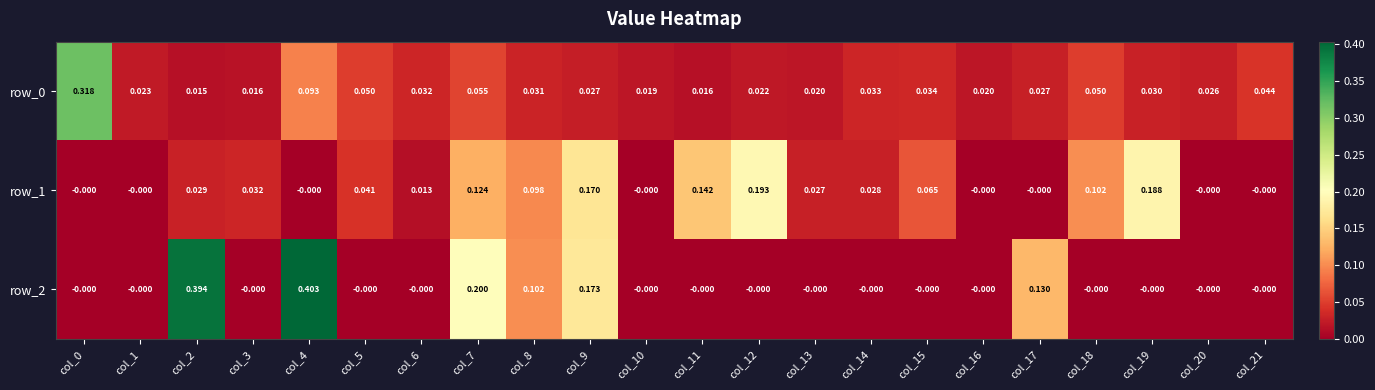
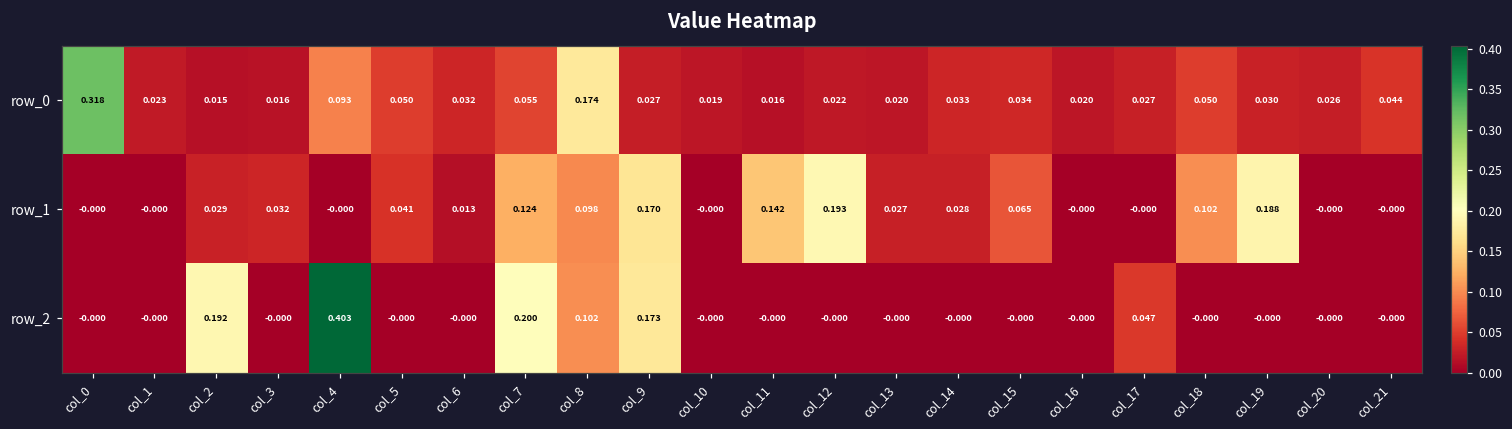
row_0, col_8: 0.031 -> 0.174
row_2, col_2: 0.394 -> 0.192
row_2, col_17: 0.130 -> 0.047
